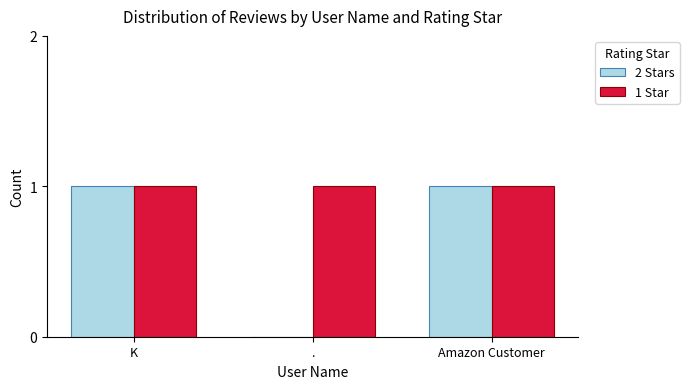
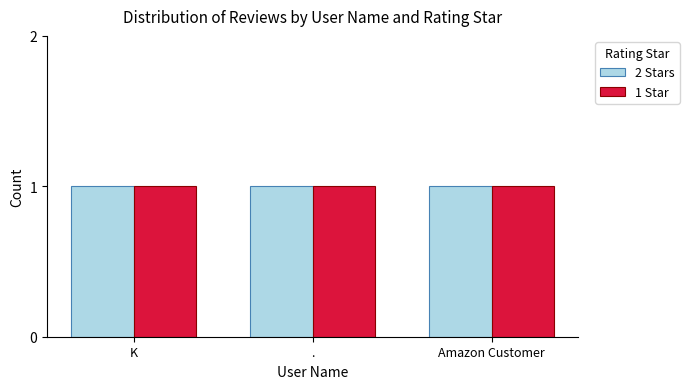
2 Stars, .: 0 -> 1
